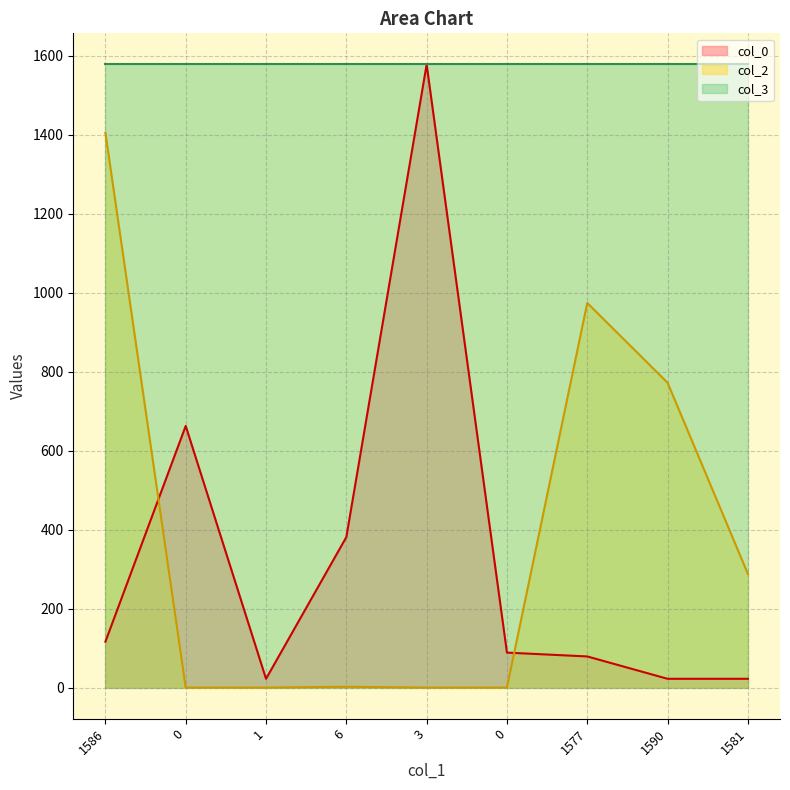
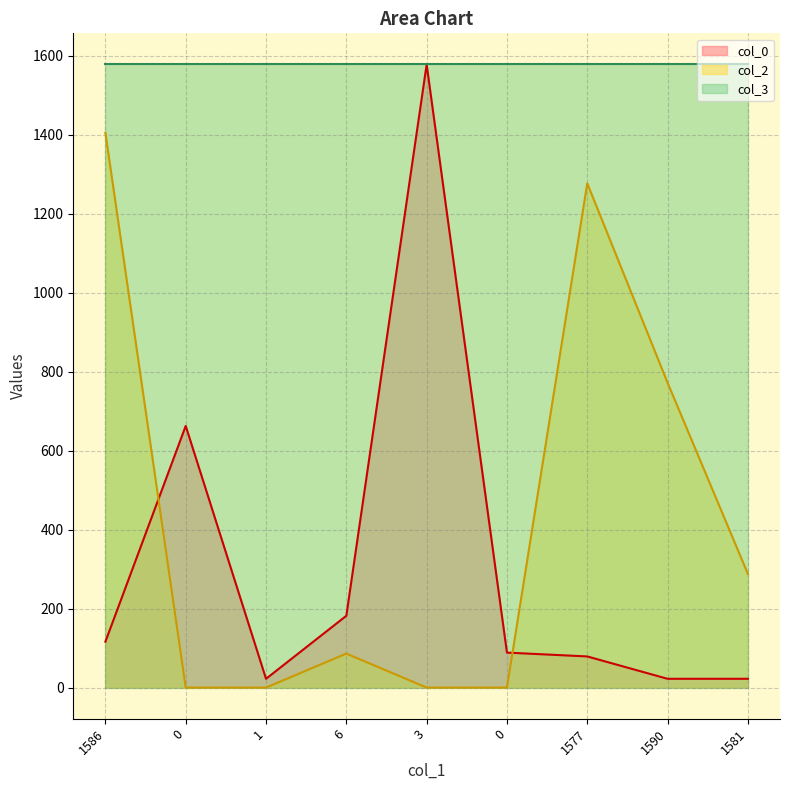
col_0, 6: 380 -> 180
col_2, 6: 0 -> 90
col_2, 1577: 970 -> 1280
